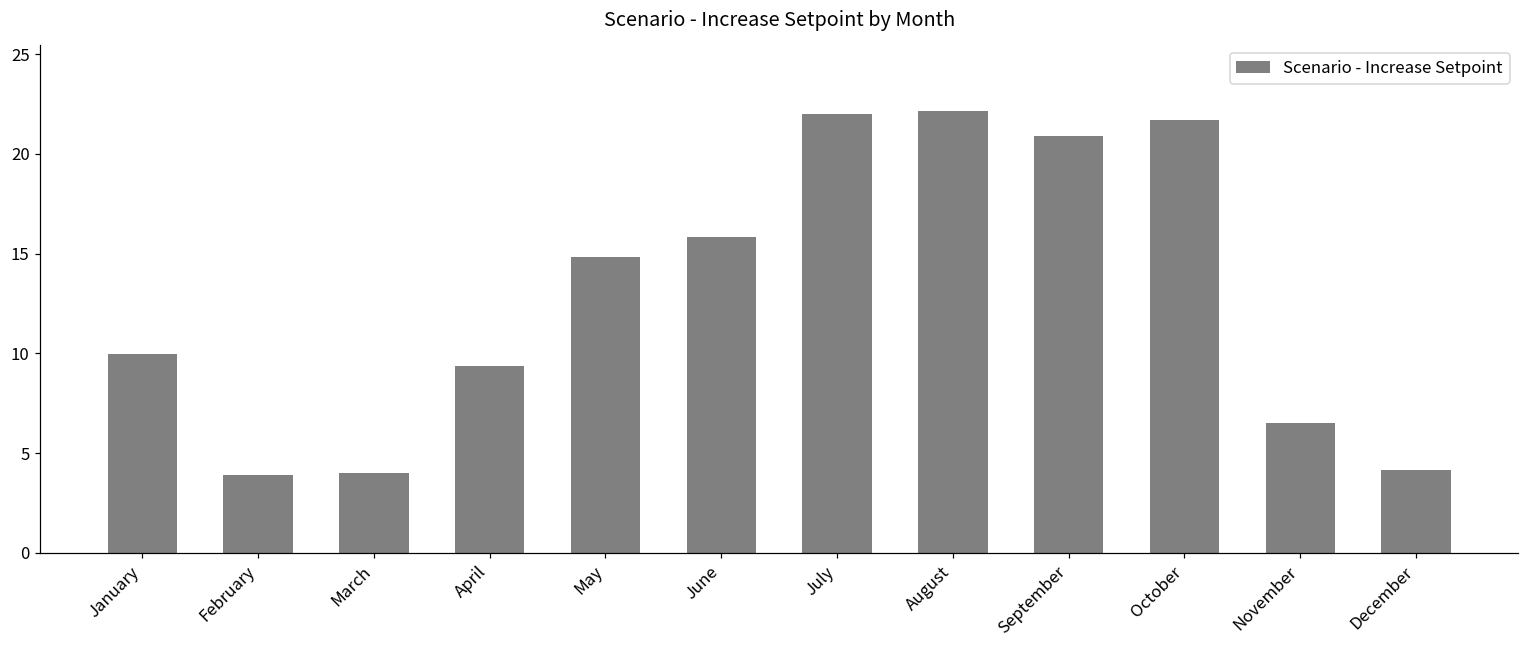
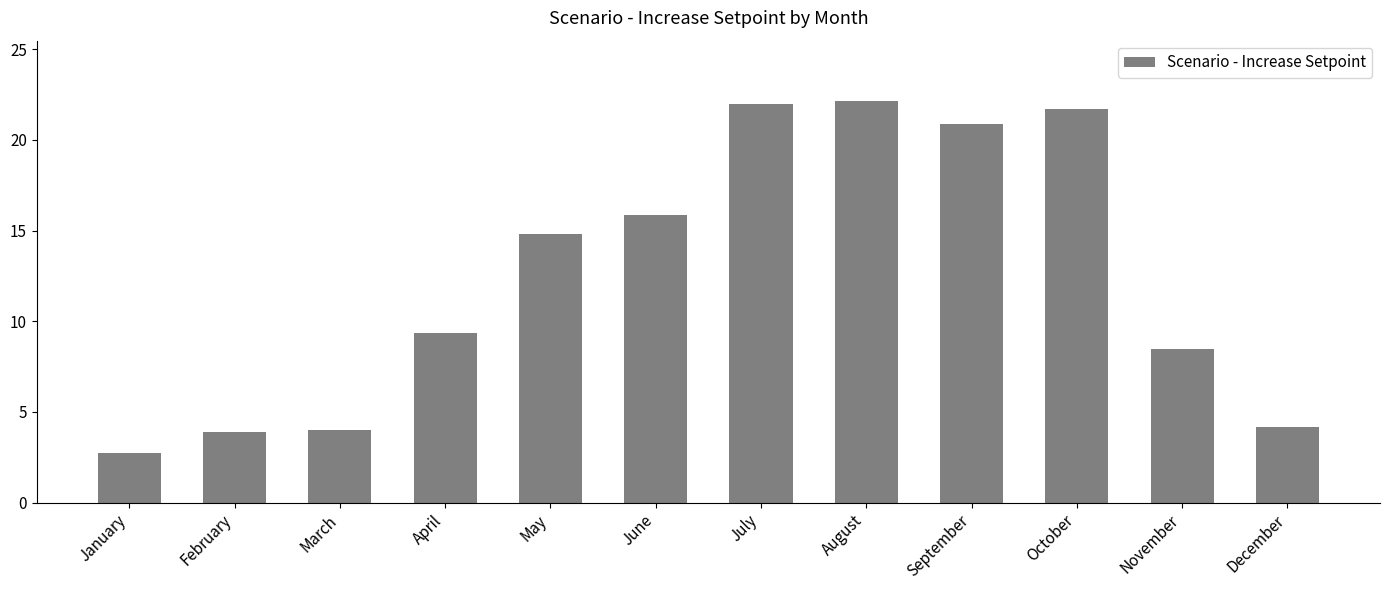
January: 10.0 -> 2.7
November: 6.5 -> 8.5
